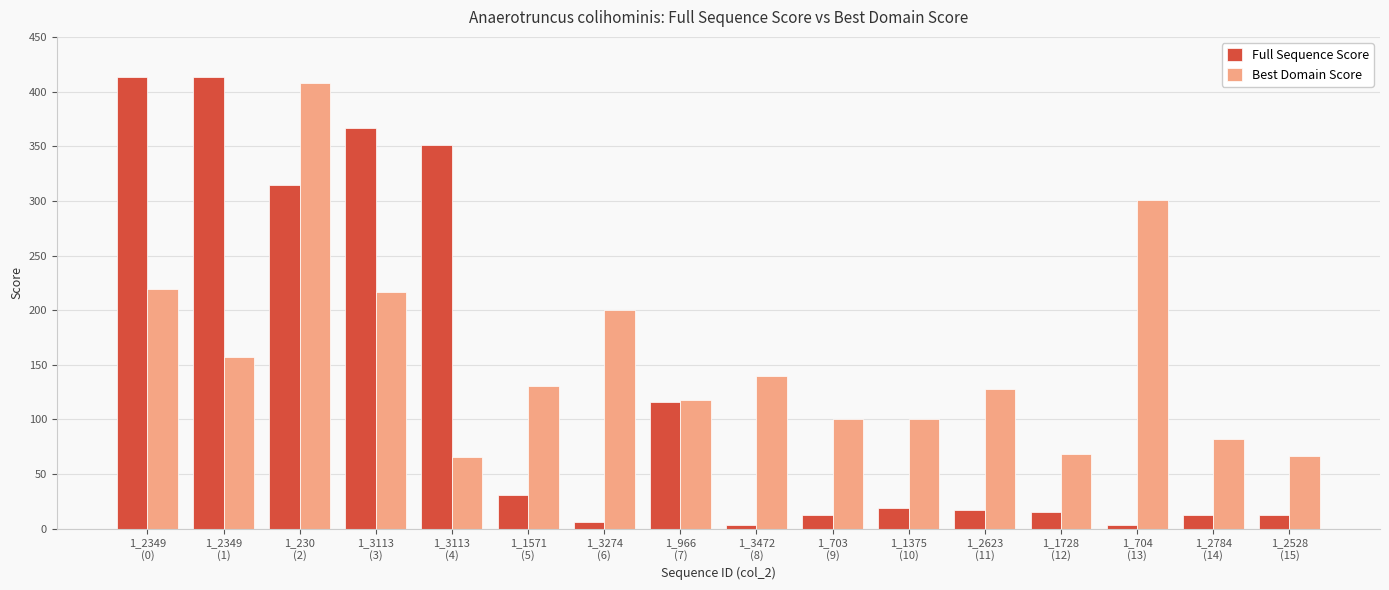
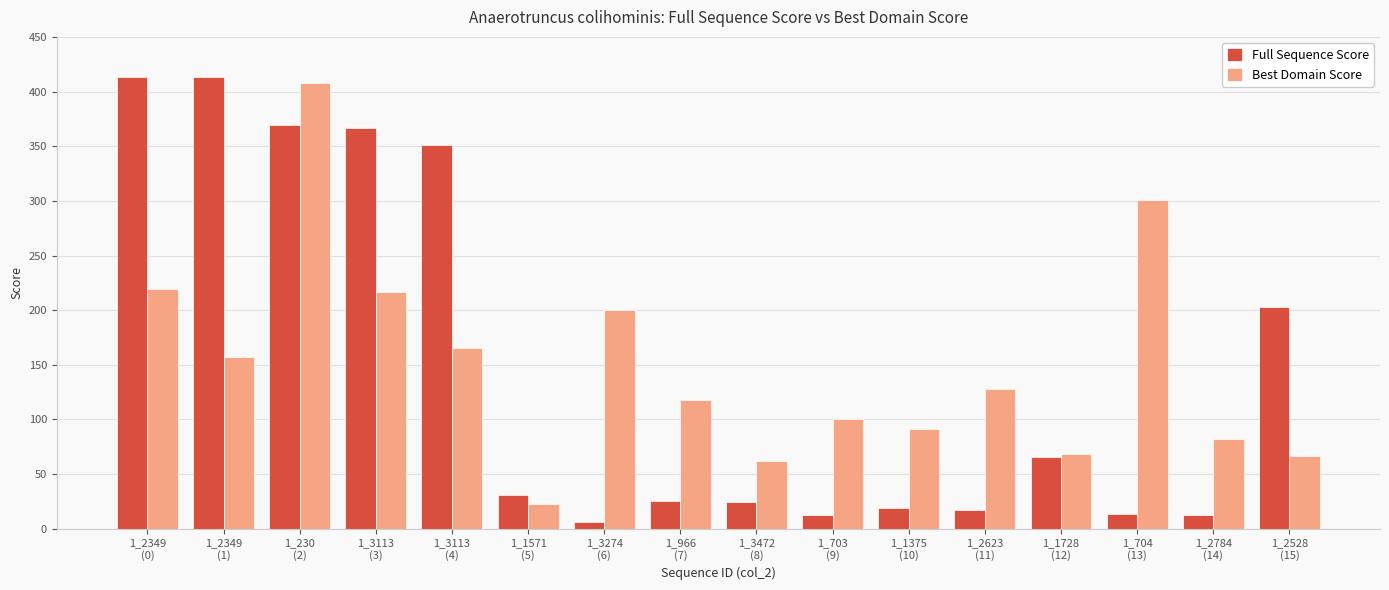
Full Sequence Score, 1_230 (2): 315 -> 369
Best Domain Score, 1_3113 (4): 66 -> 165
Best Domain Score, 1_1571 (5): 131 -> 23
Full Sequence Score, 1_966 (7): 116 -> 25
Full Sequence Score, 1_3472 (8): 4 -> 24
Best Domain Score, 1_3472 (8): 140 -> 62
Best Domain Score, 1_1375 (10): 100 -> 91
Full Sequence Score, 1_1728 (12): 16 -> 66
Full Sequence Score, 1_704 (13): 4 -> 13
Full Sequence Score, 1_2528 (15): 12 -> 203
